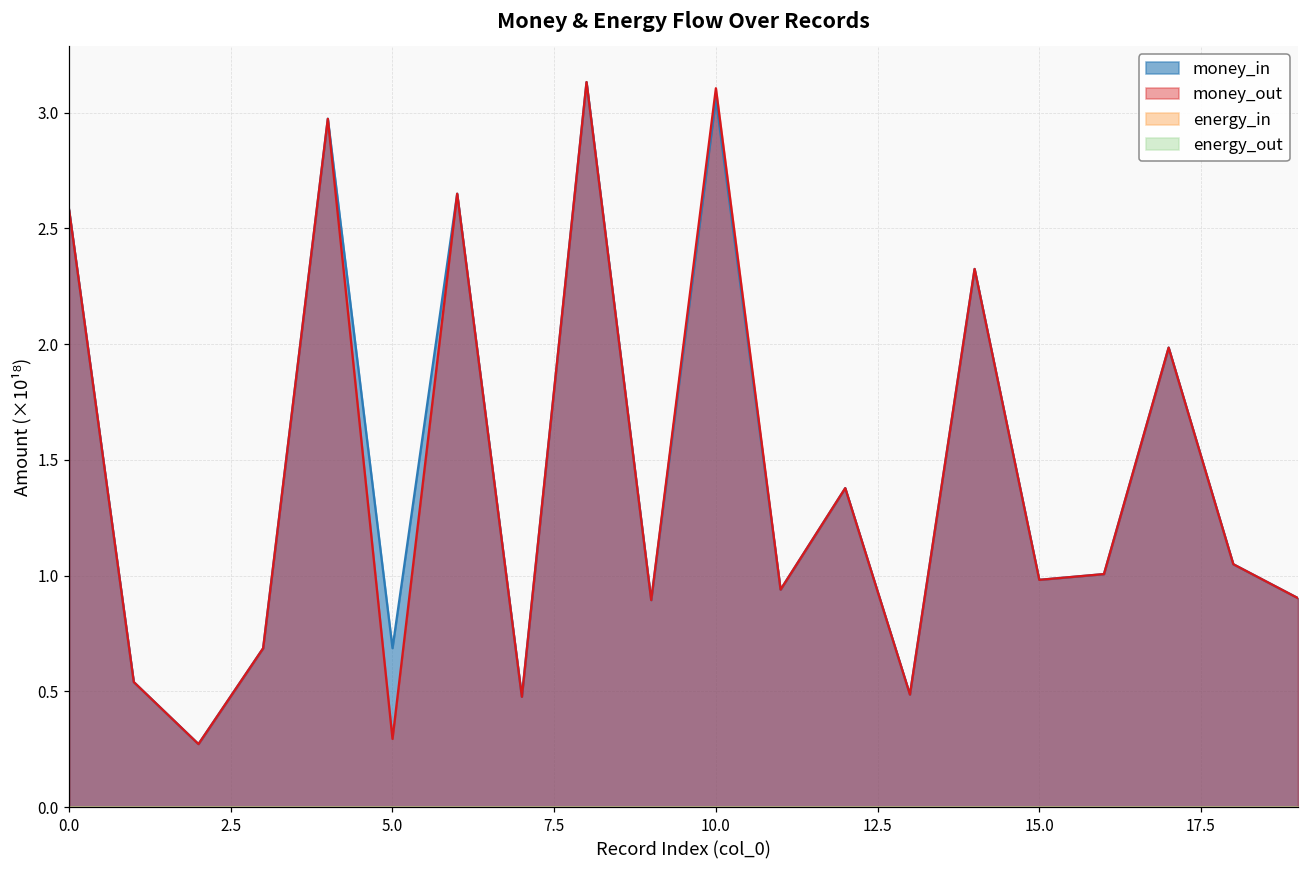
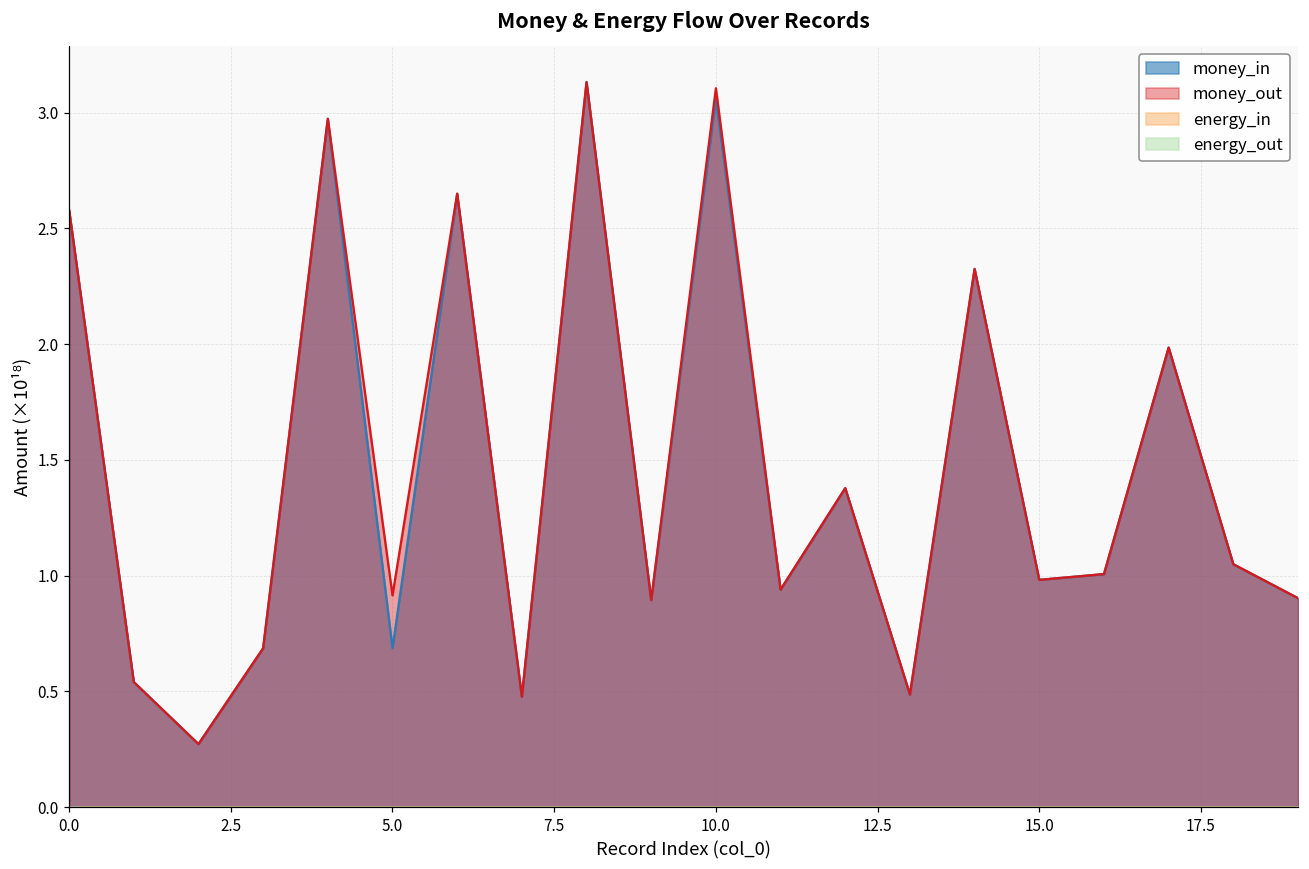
money_out, 5.0: 0.29 -> 0.91
